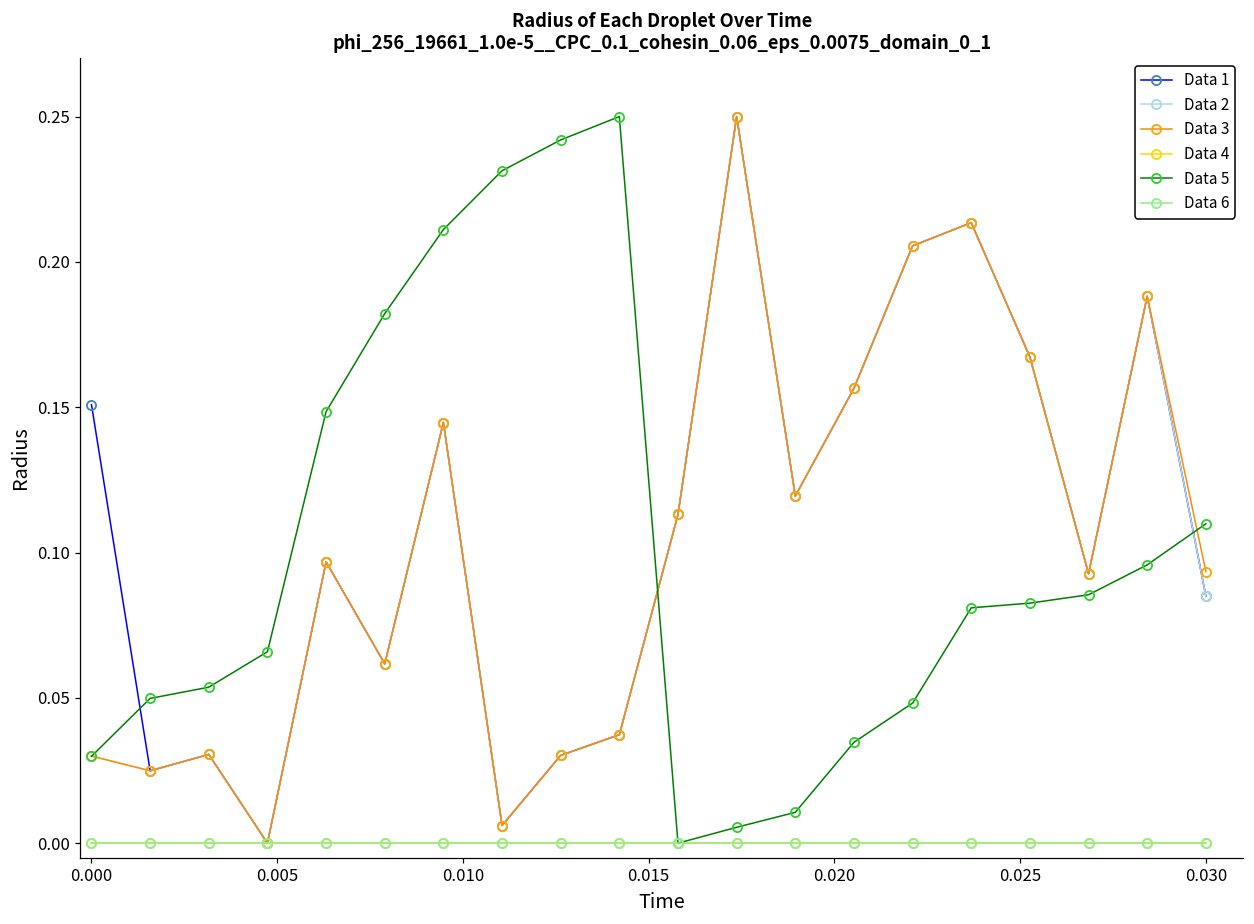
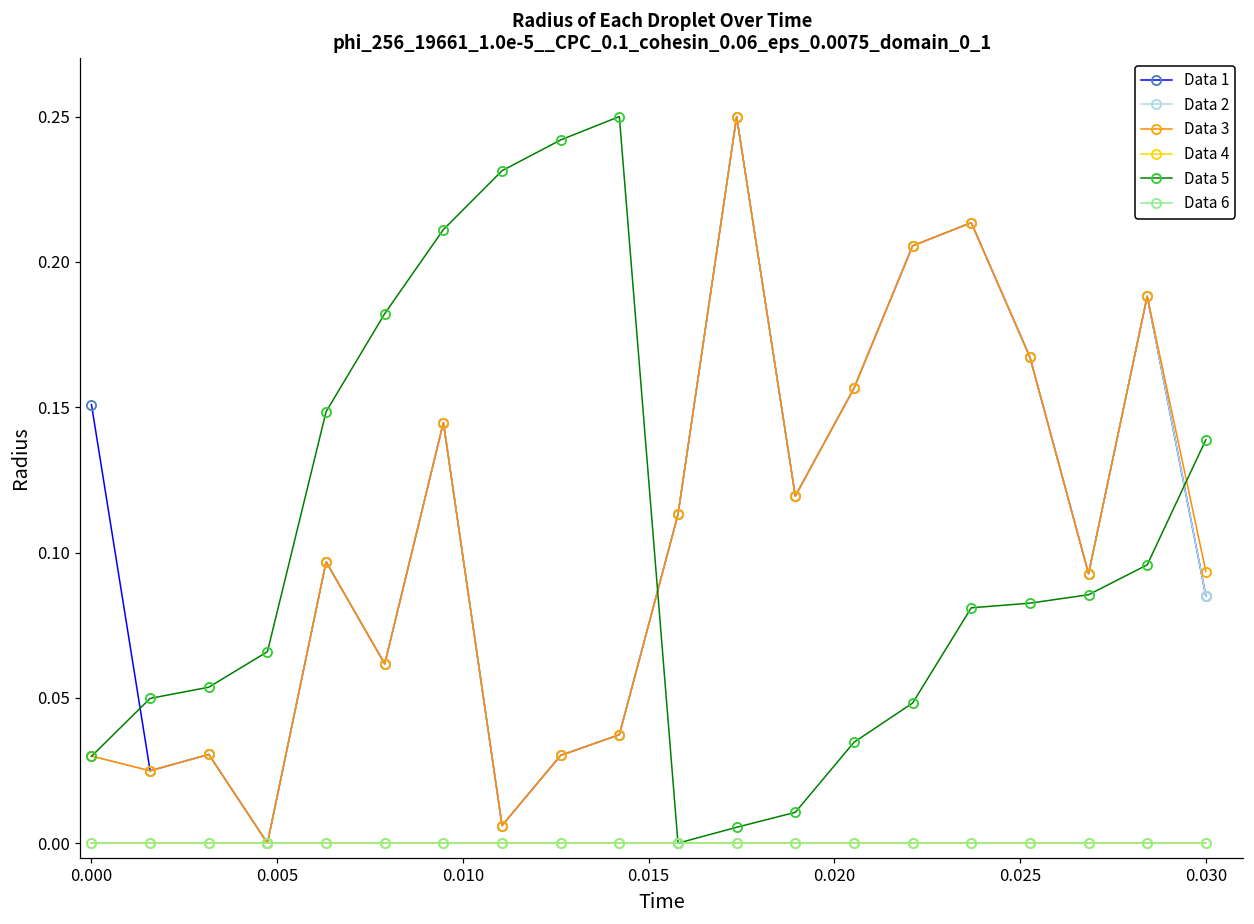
Data 5, 0.030: 0.110 -> 0.139
